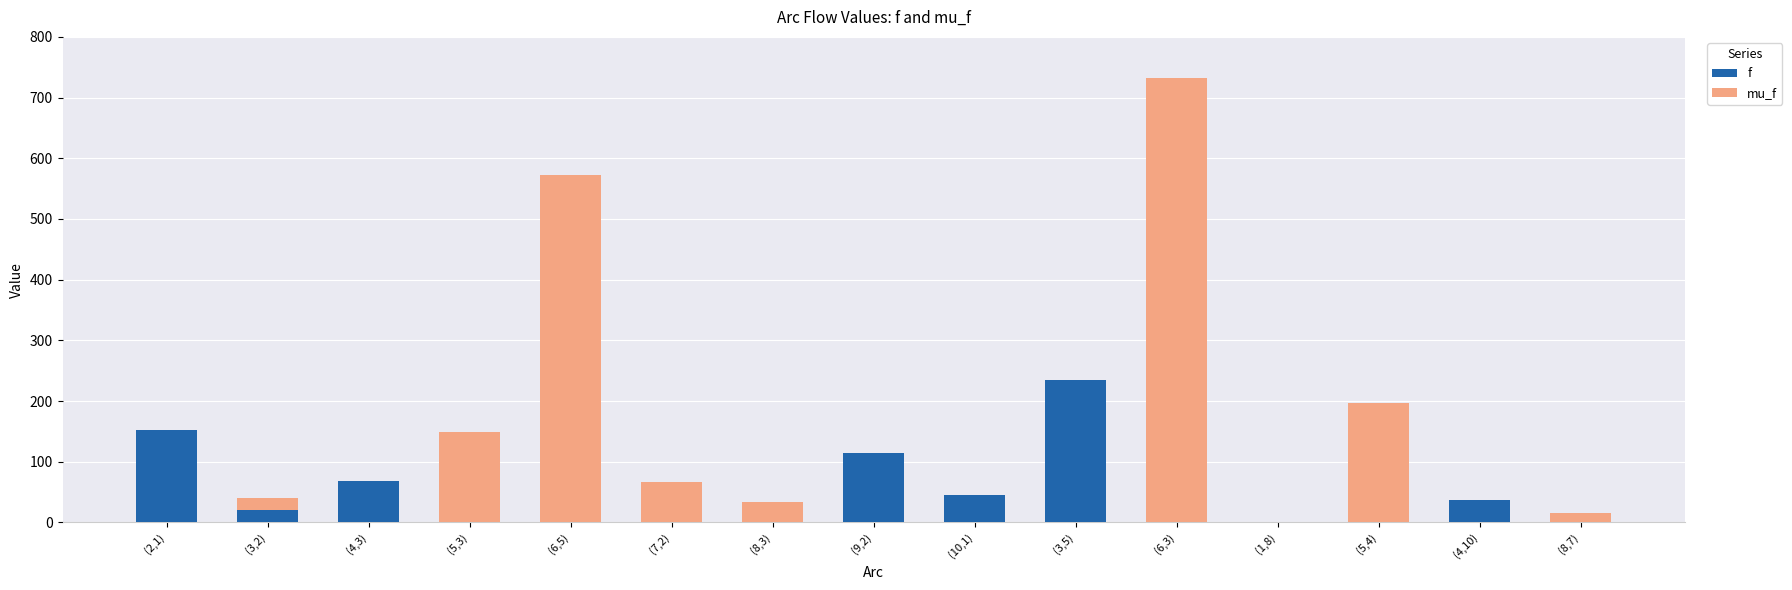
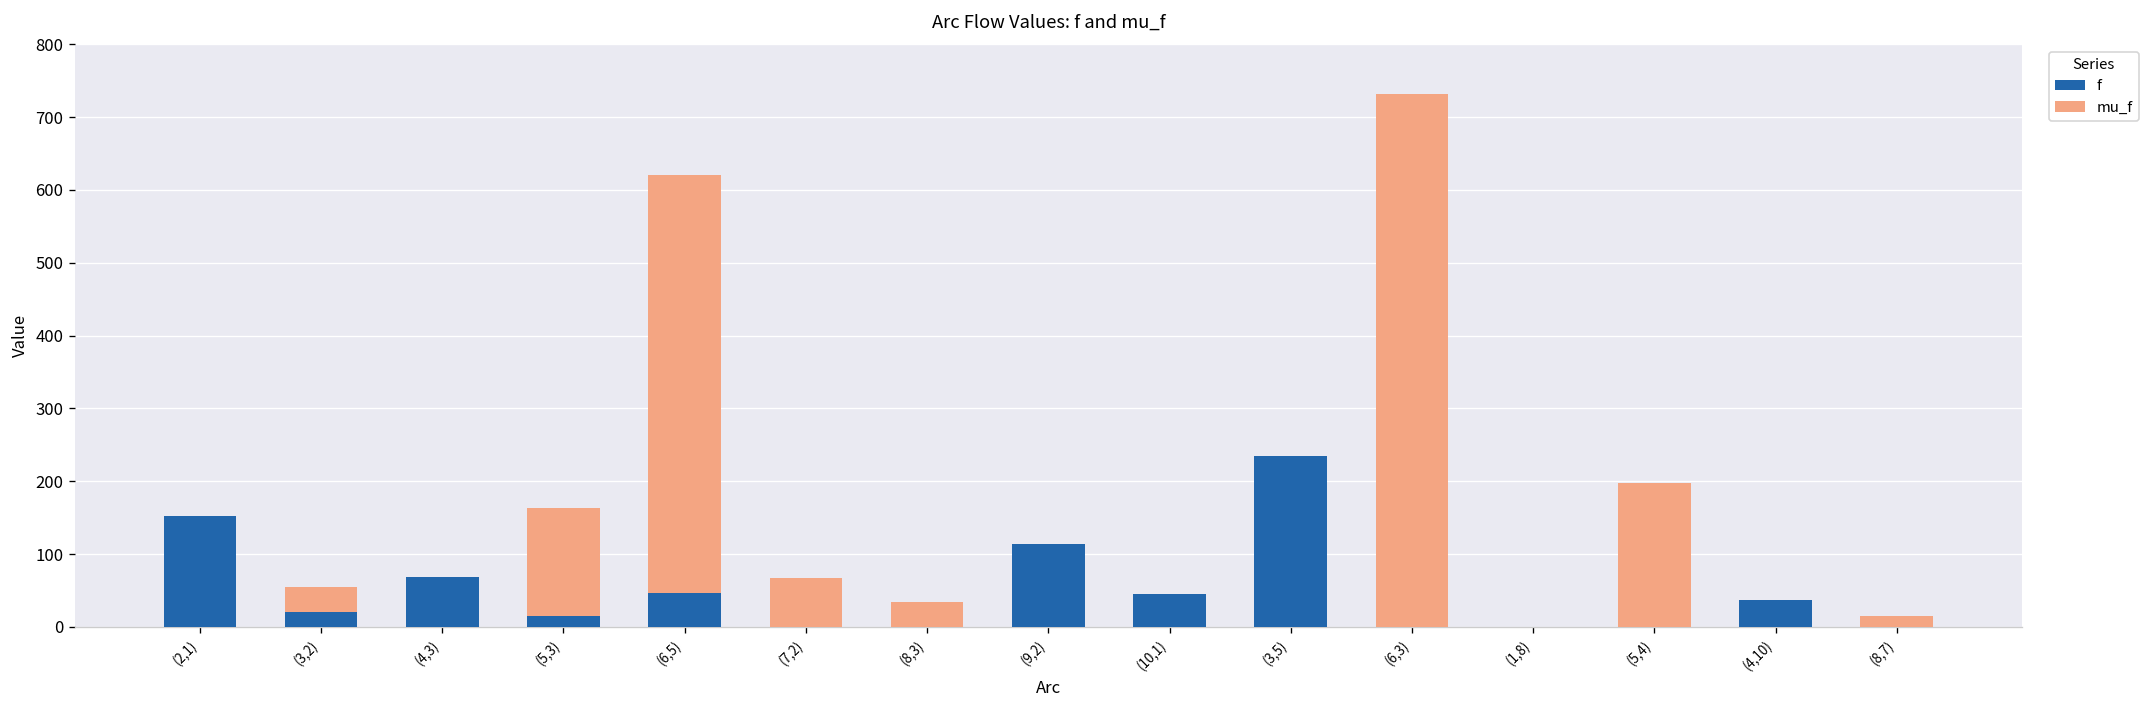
mu_f, (3,2): 20 -> 30
f, (5,3): 0 -> 20
f, (6,5): 0 -> 50
